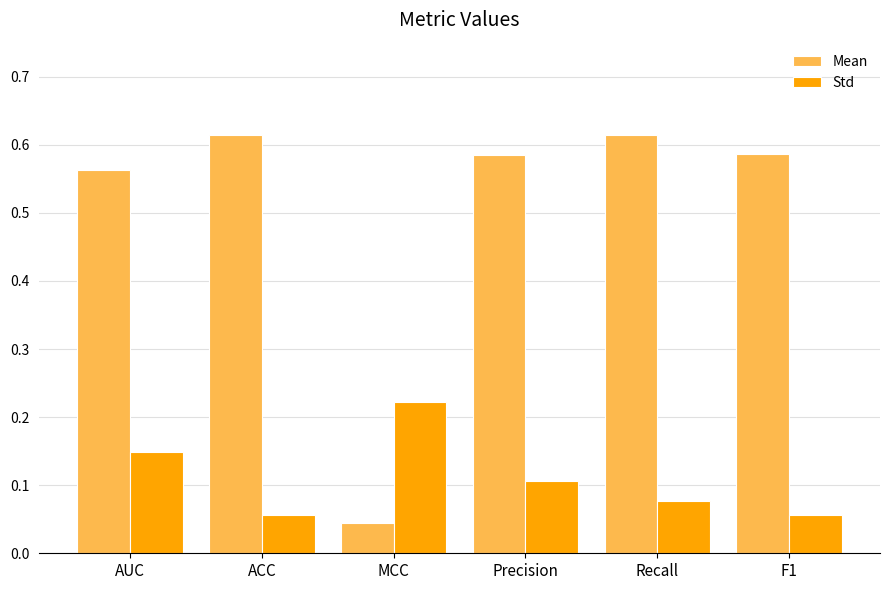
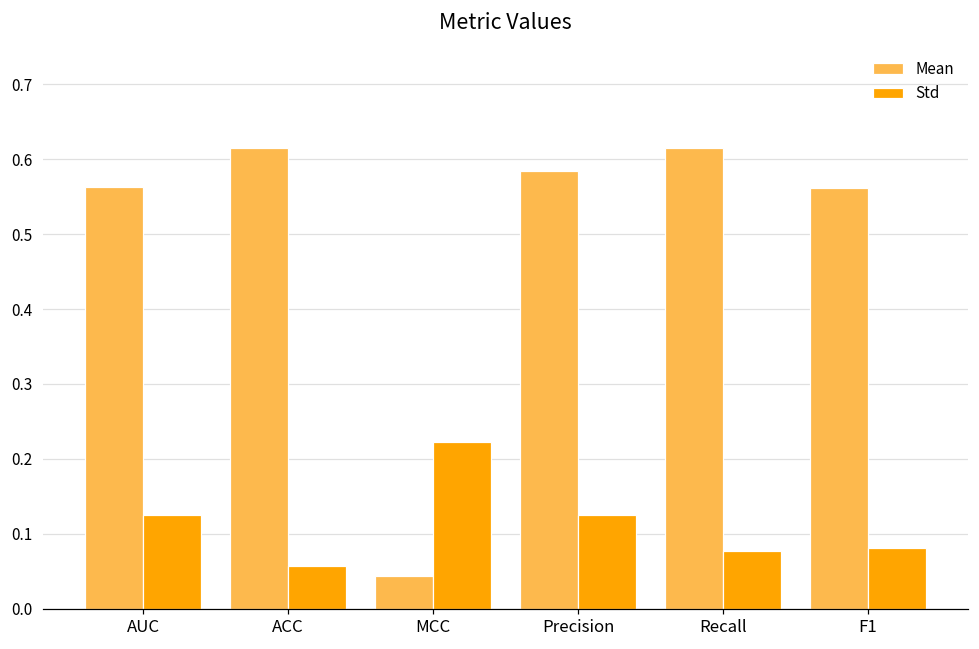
Std, AUC: 0.15 -> 0.12
Std, Precision: 0.11 -> 0.12
Mean, F1: 0.59 -> 0.56
Std, F1: 0.06 -> 0.08
